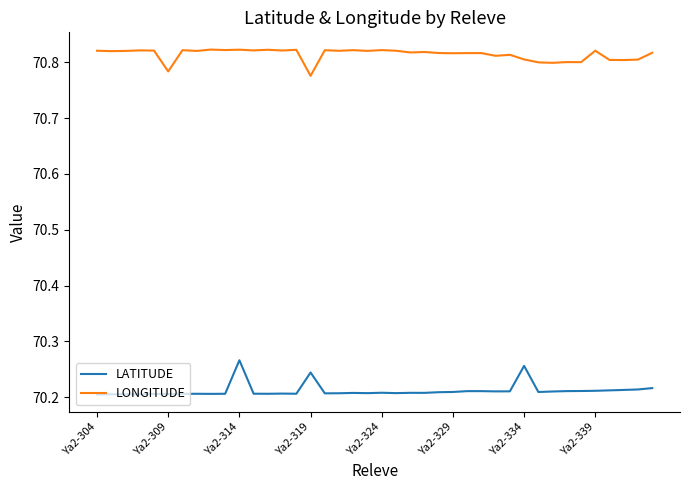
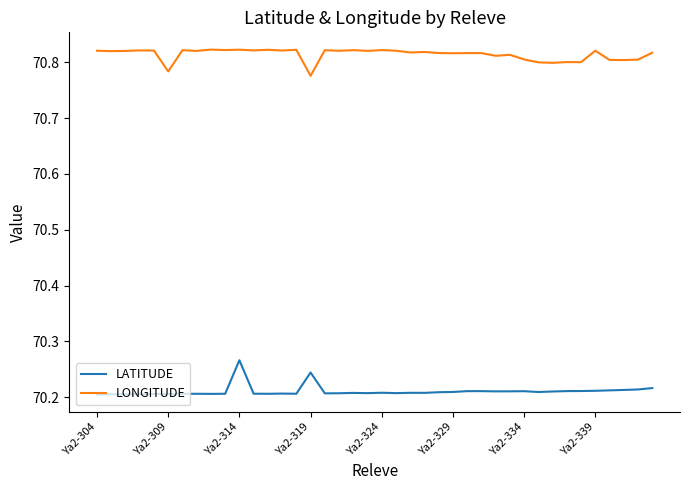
LATITUDE, Ya2-334: 70.26 -> 70.21
